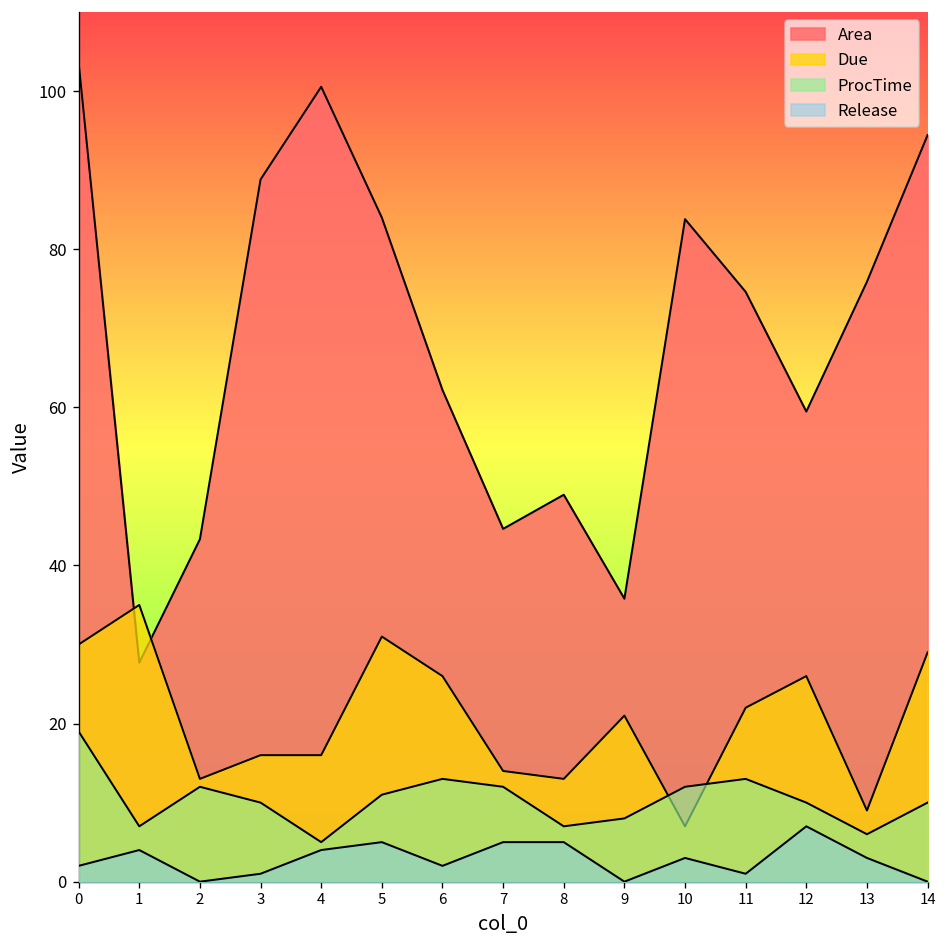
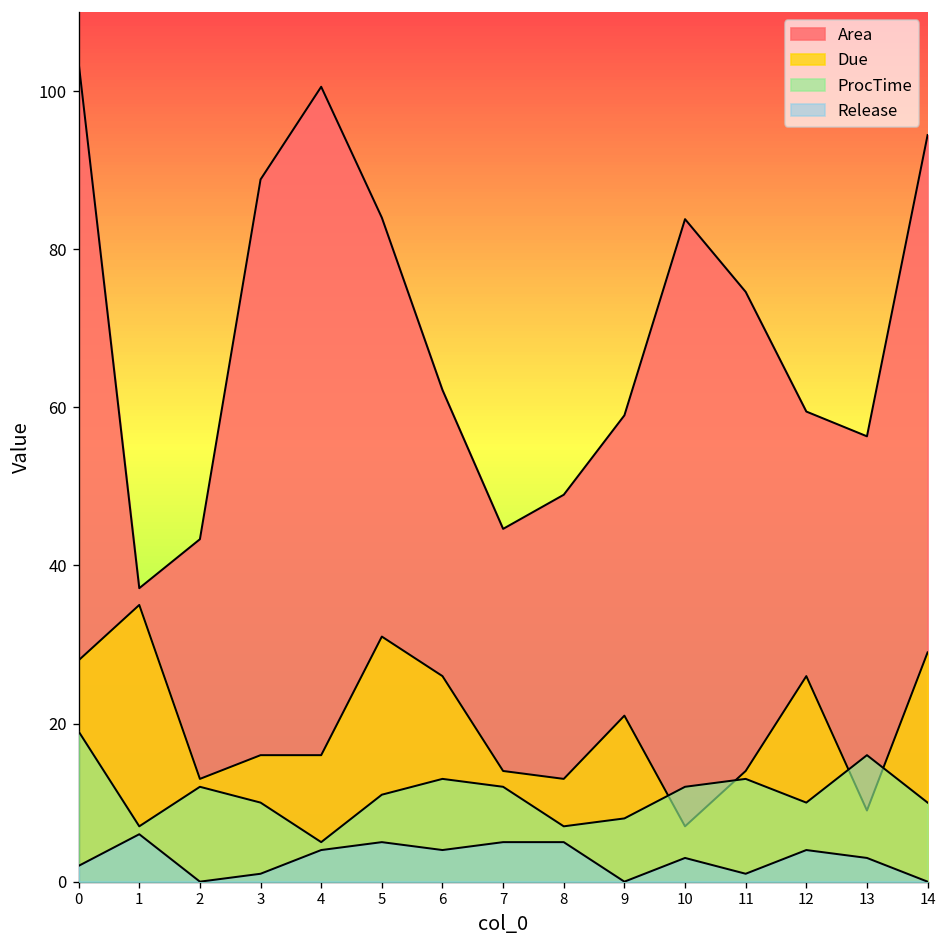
Due, 0: 30 -> 28
Area, 1: 28 -> 37
Release, 1: 4 -> 6
Release, 6: 2 -> 4
Area, 9: 36 -> 59
Due, 11: 22 -> 14
Release, 12: 7 -> 4
Area, 13: 76 -> 56
ProcTime, 13: 6 -> 16
